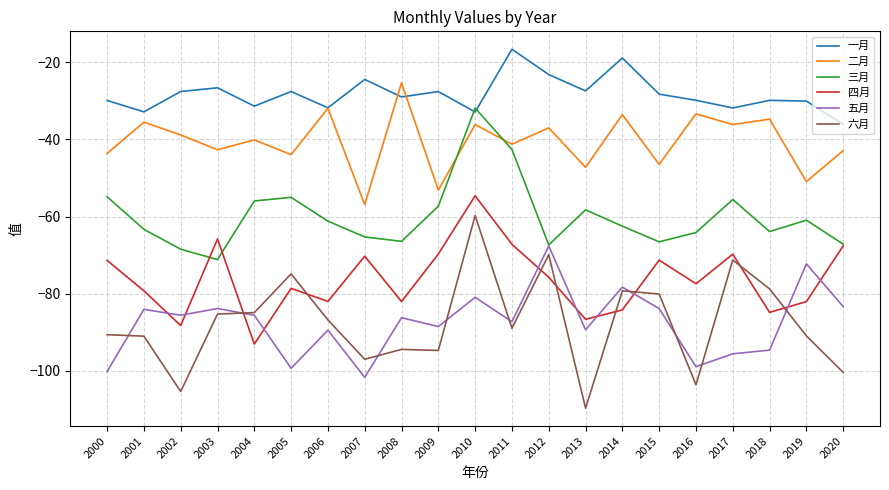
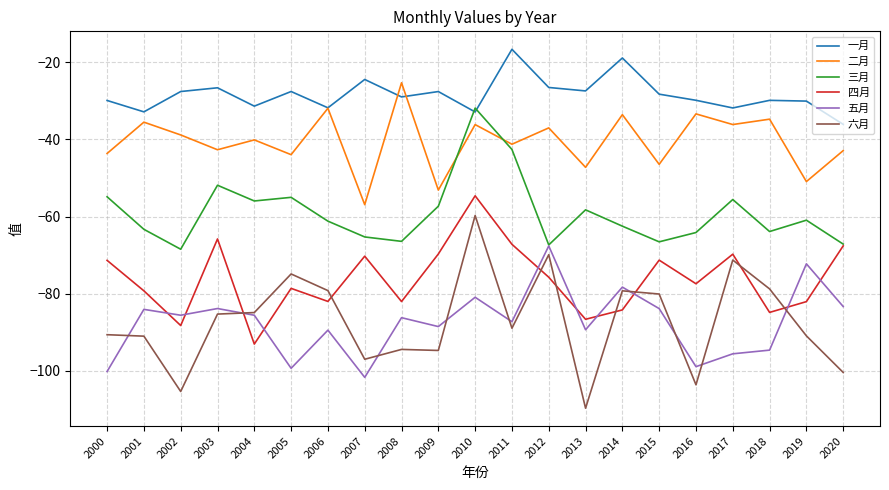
三月, 2003: -71 -> -52
六月, 2006: -87 -> -79
一月, 2012: -23 -> -27
